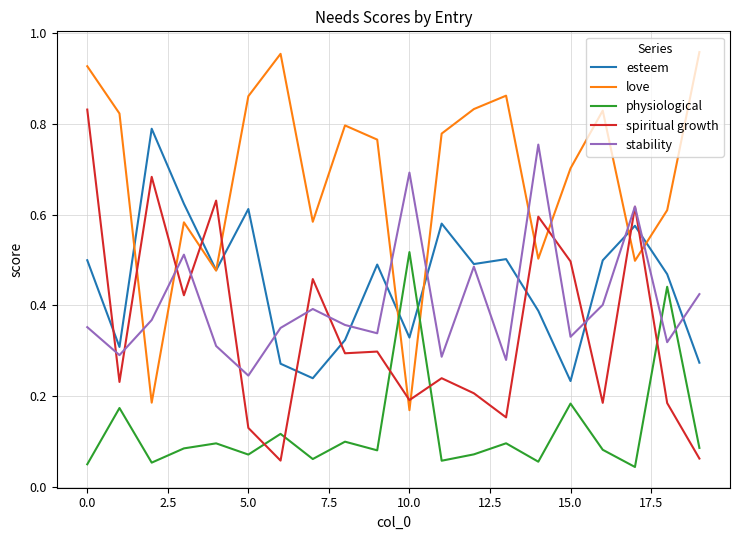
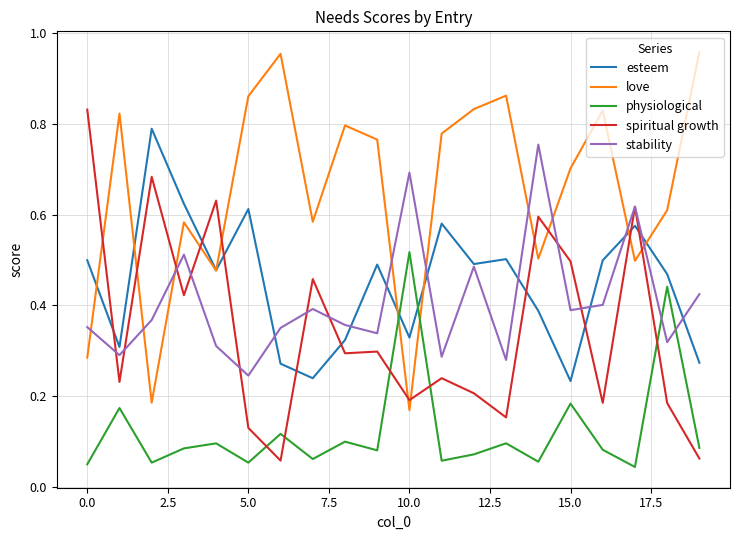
love, 0.0: 0.93 -> 0.28
physiological, 5.0: 0.07 -> 0.05
stability, 15.0: 0.33 -> 0.39
